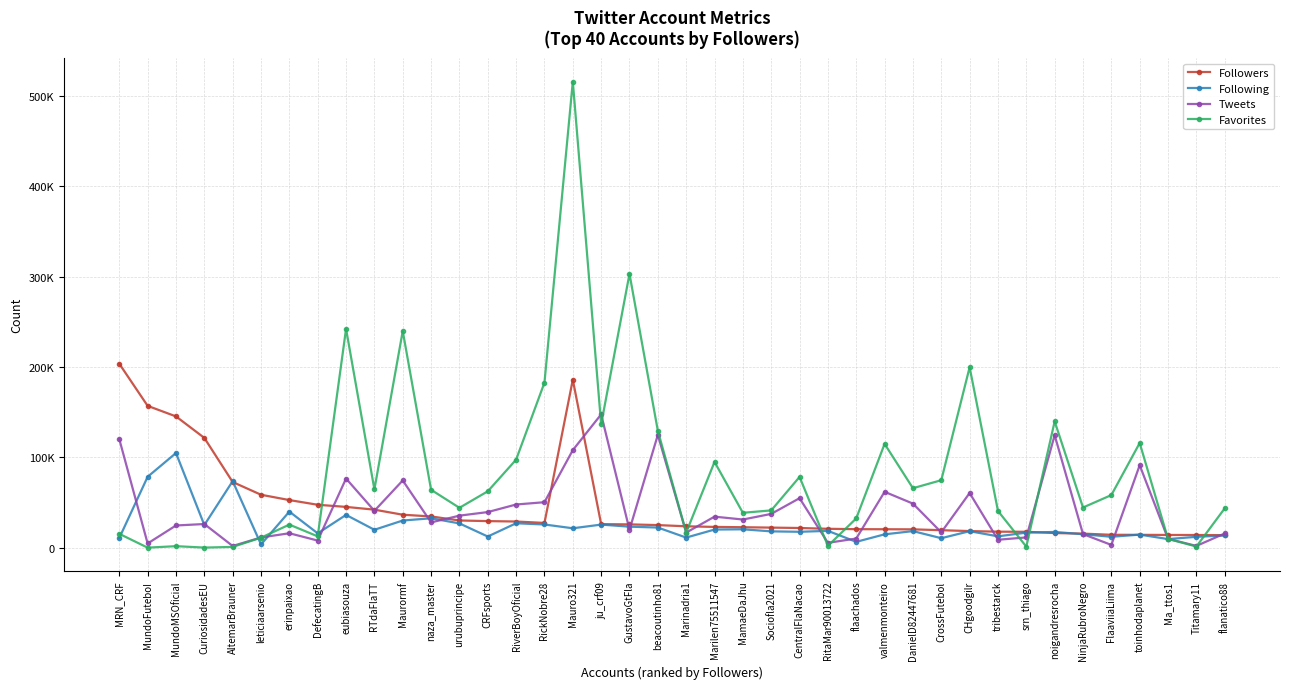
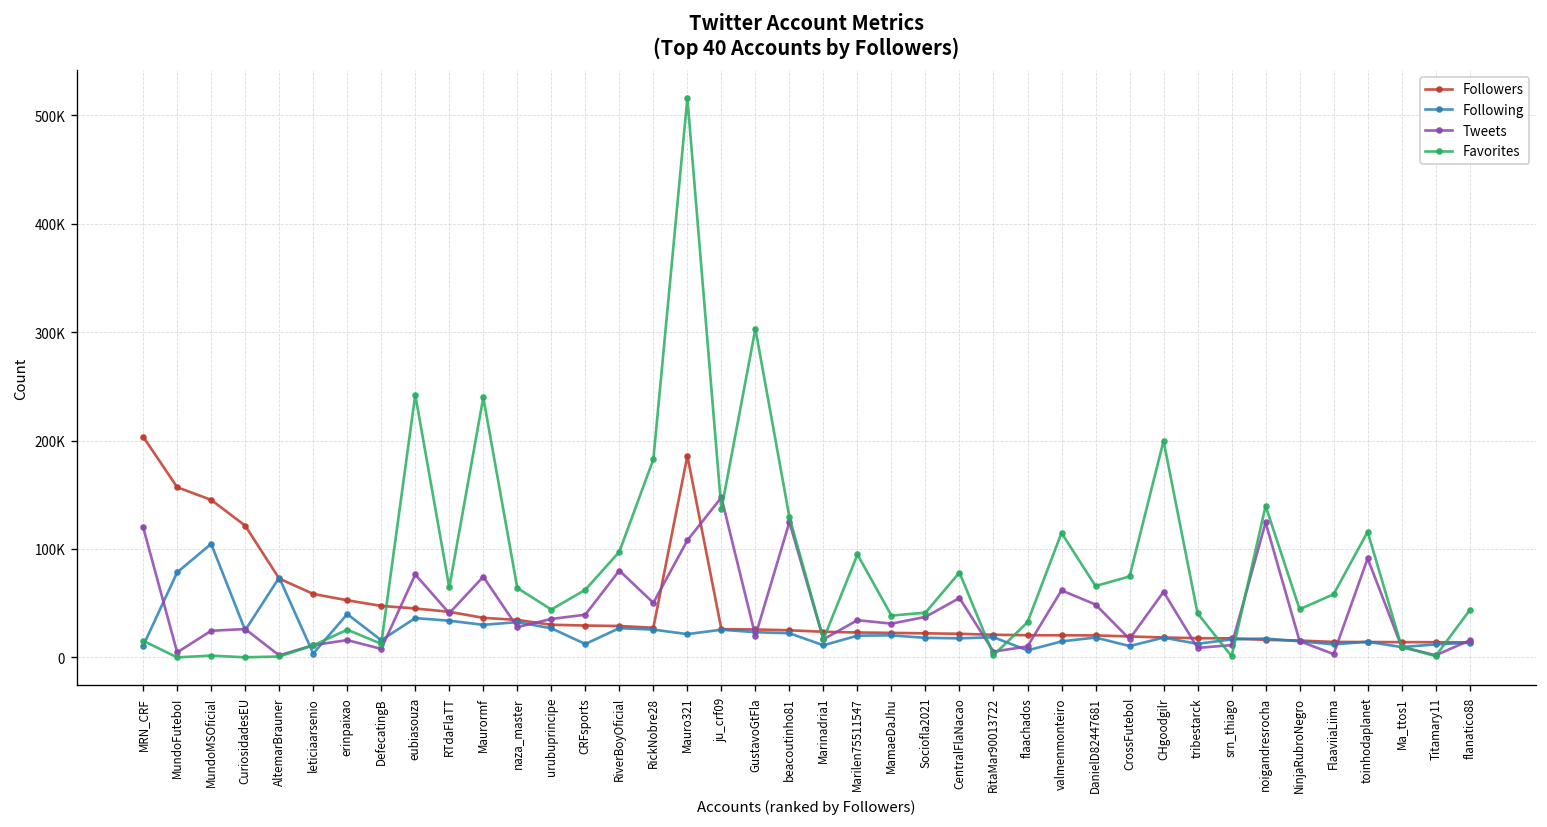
Following, RTdaFlaTT: 20000 -> 30000
Tweets, RiverBoyOficial: 50000 -> 80000
